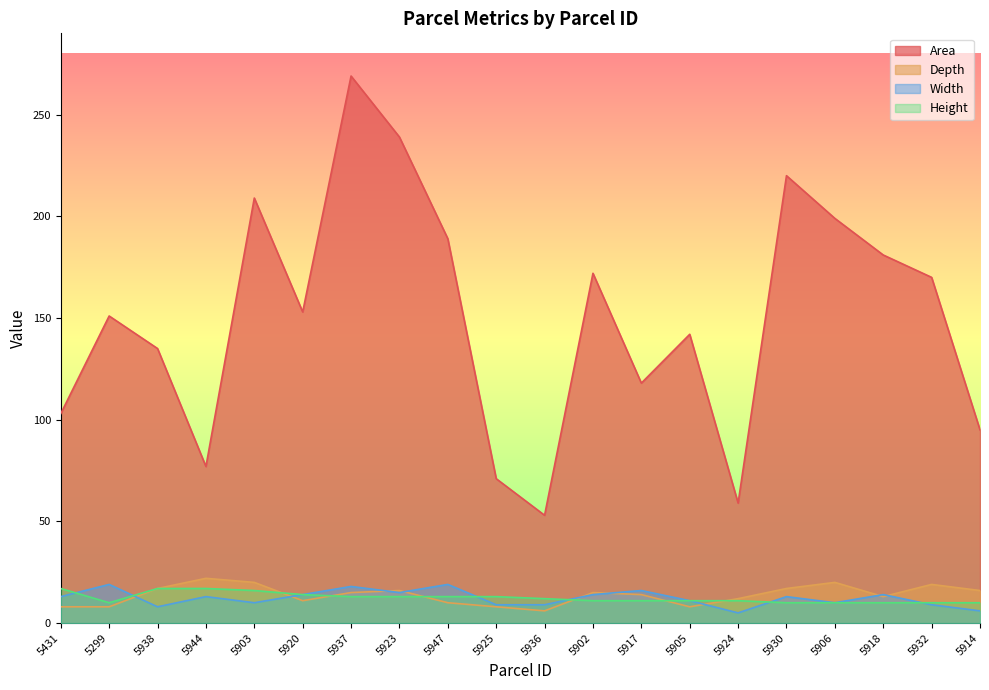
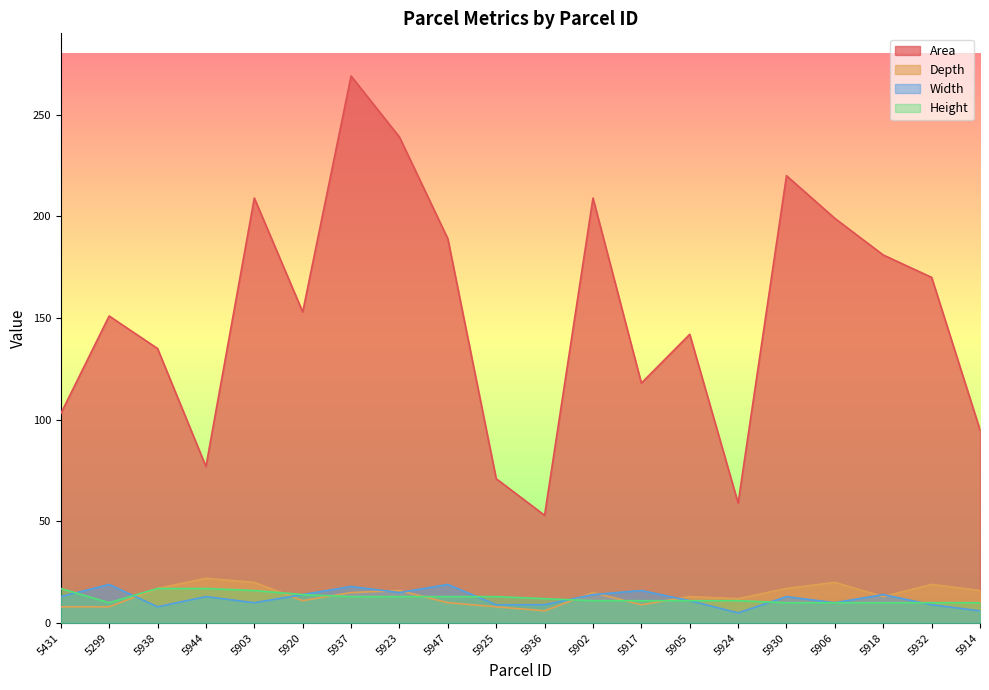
Area, 5902: 172 -> 209
Depth, 5917: 14 -> 9
Depth, 5905: 8 -> 13
